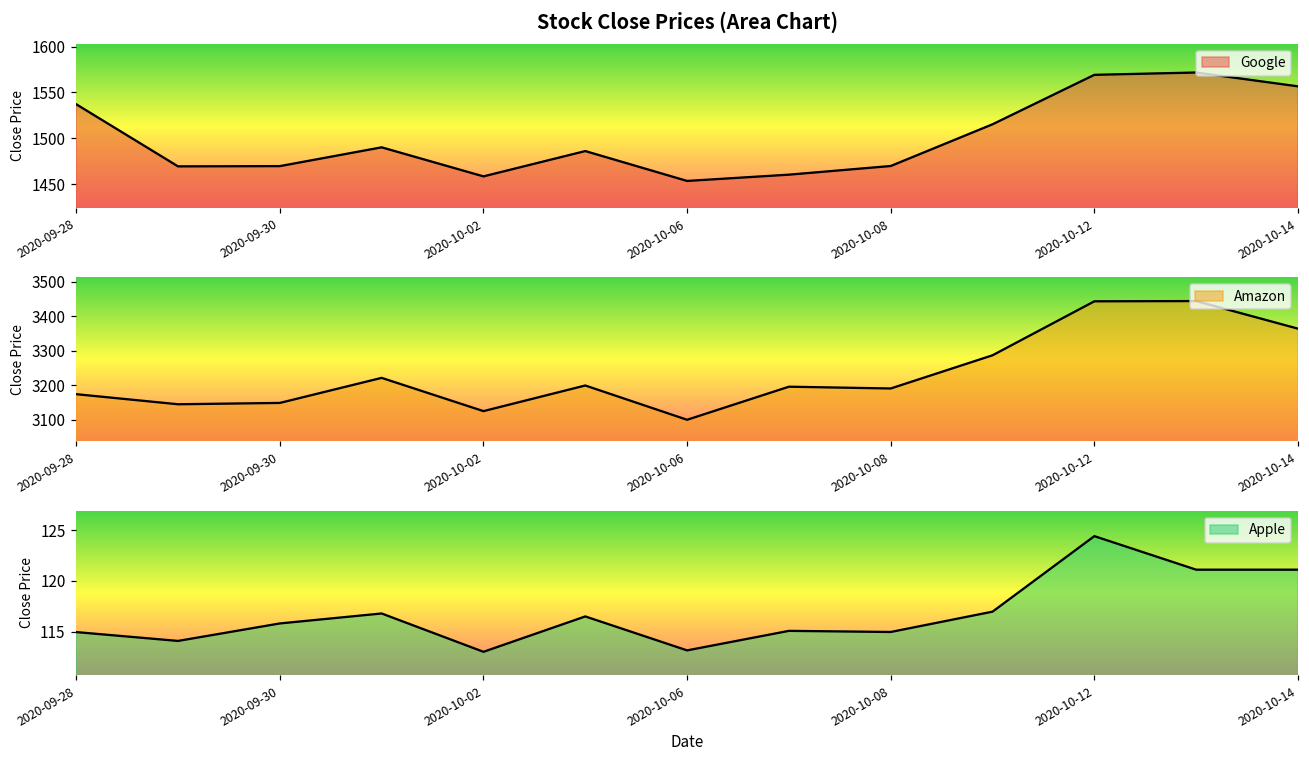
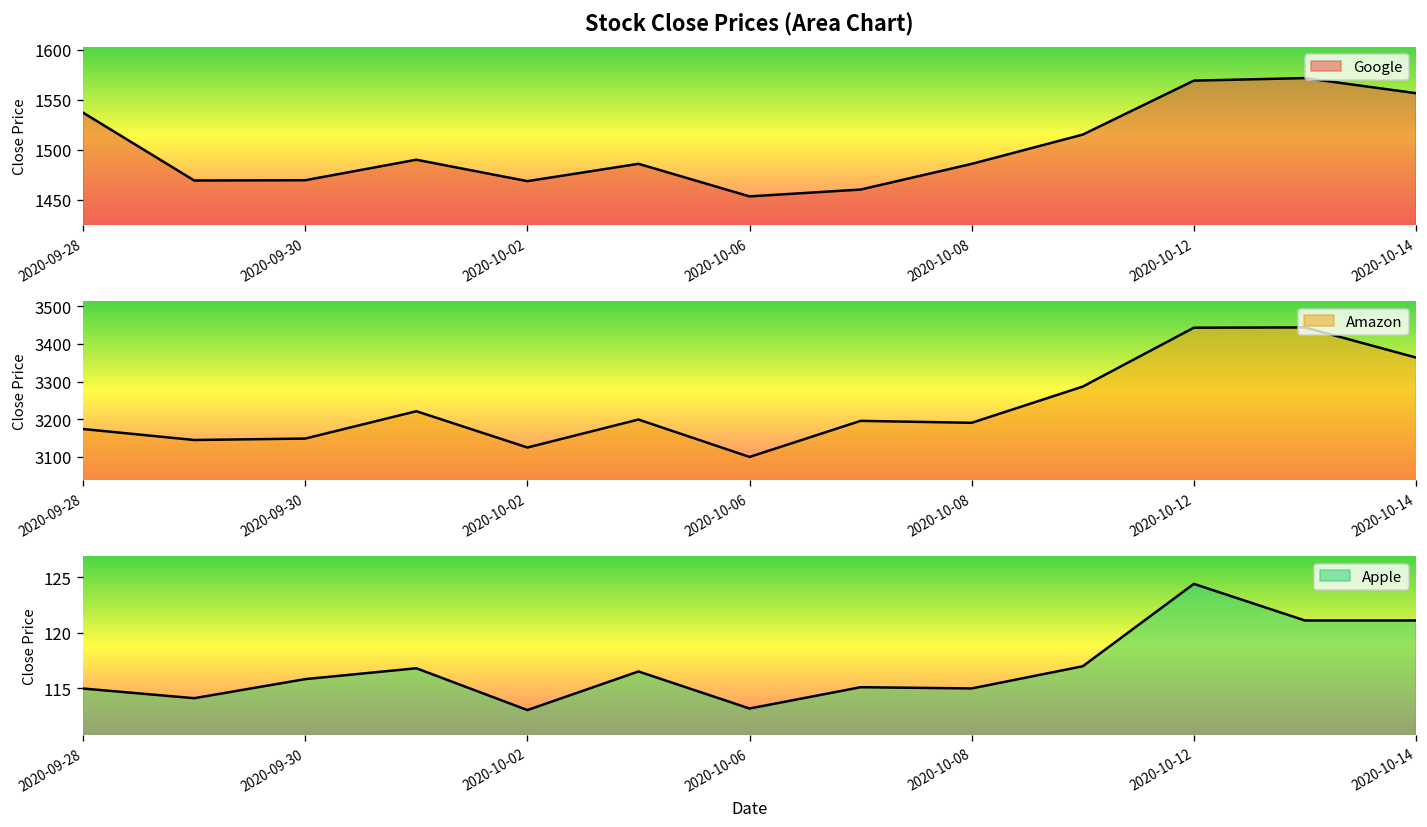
Stock Close Prices (Area Chart), 2020-10-02: 1460 -> 1470
Stock Close Prices (Area Chart), 2020-10-08: 1470 -> 1490
